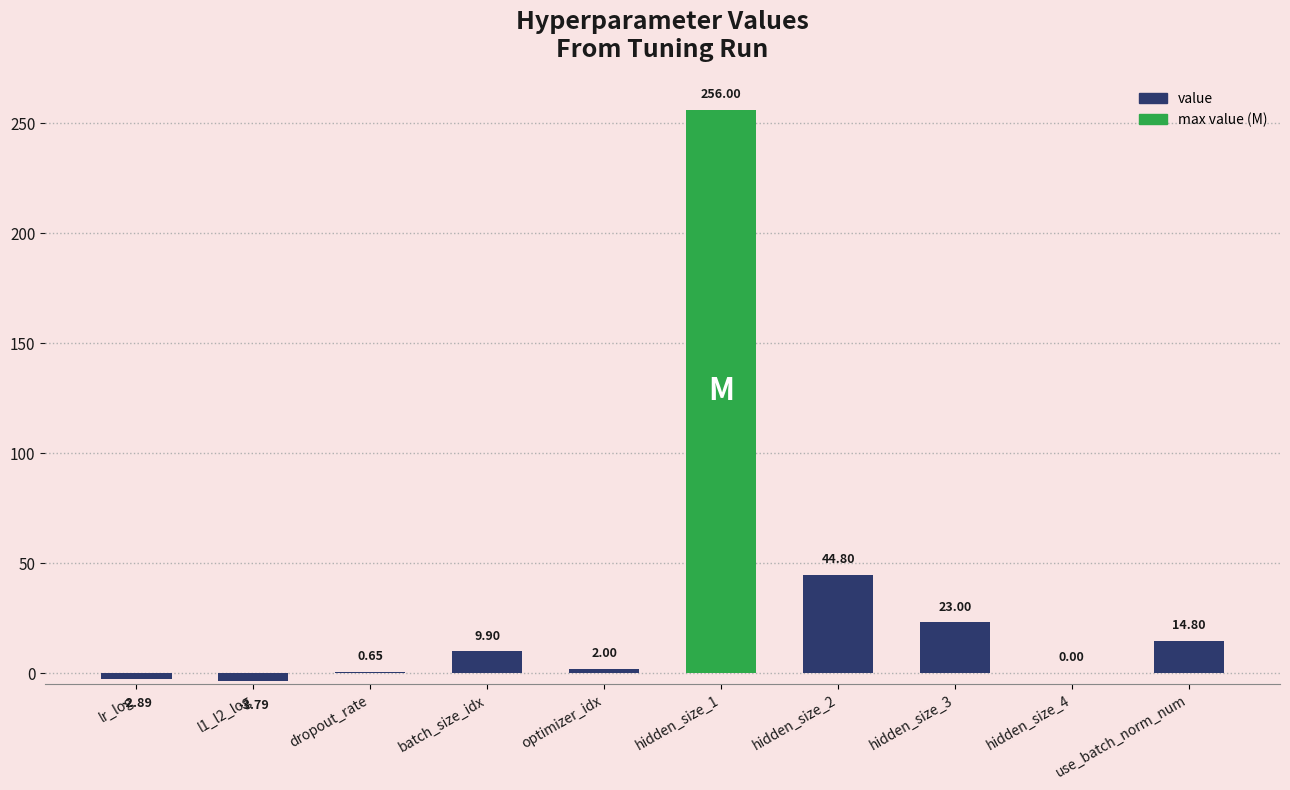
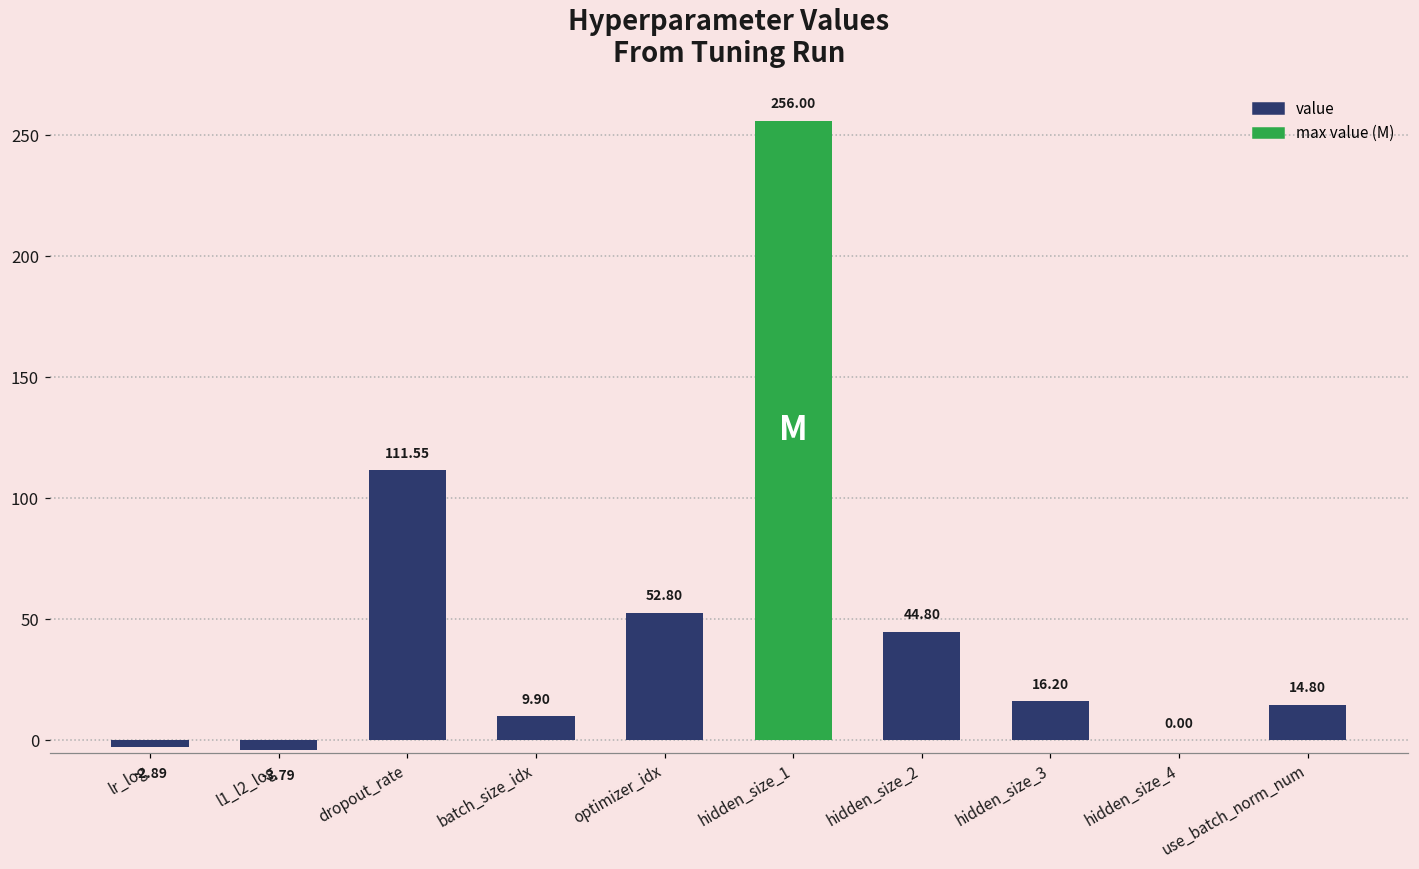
dropout_rate: 0.65 -> 111.55
optimizer_idx: 2.00 -> 52.80
hidden_size_3: 23.00 -> 16.20
